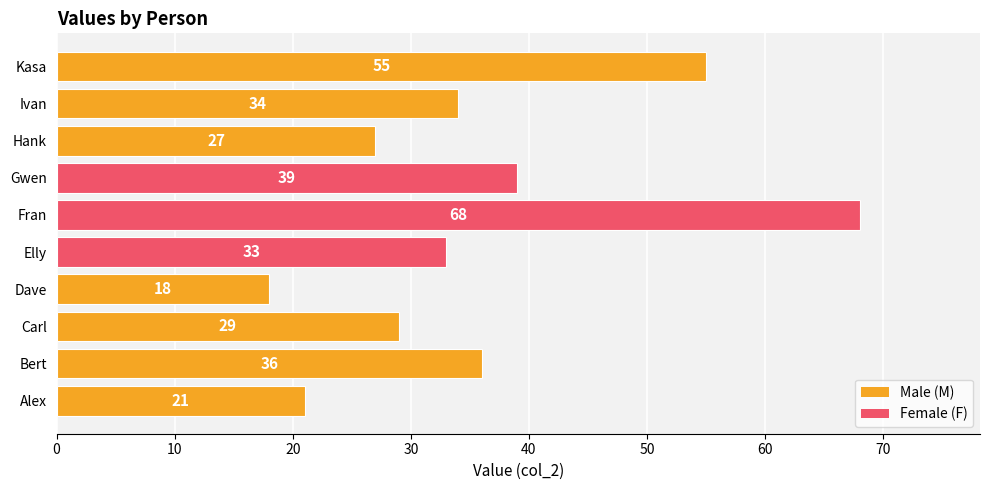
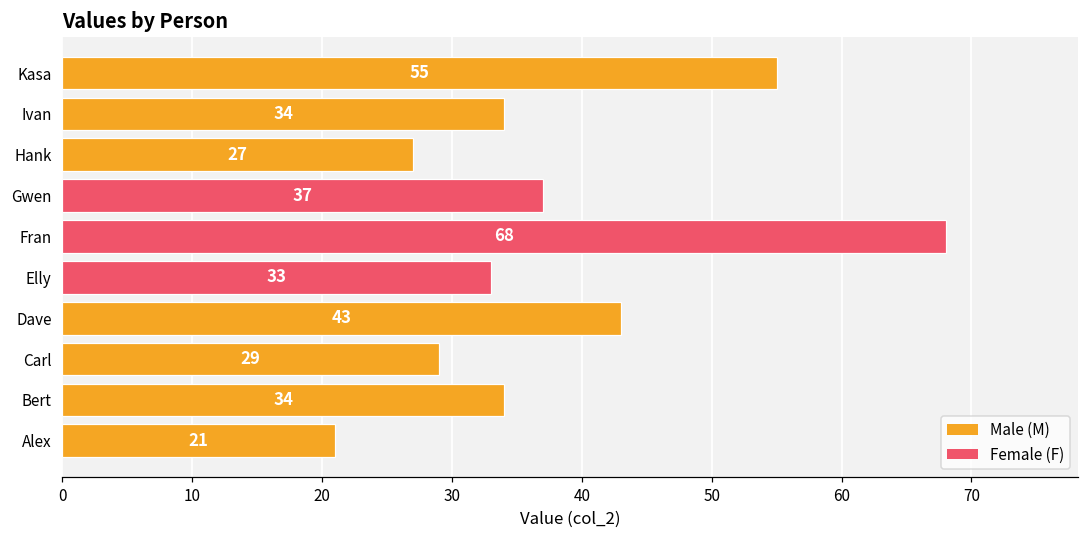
Gwen: 39 -> 37
Dave: 18 -> 43
Bert: 36 -> 34
